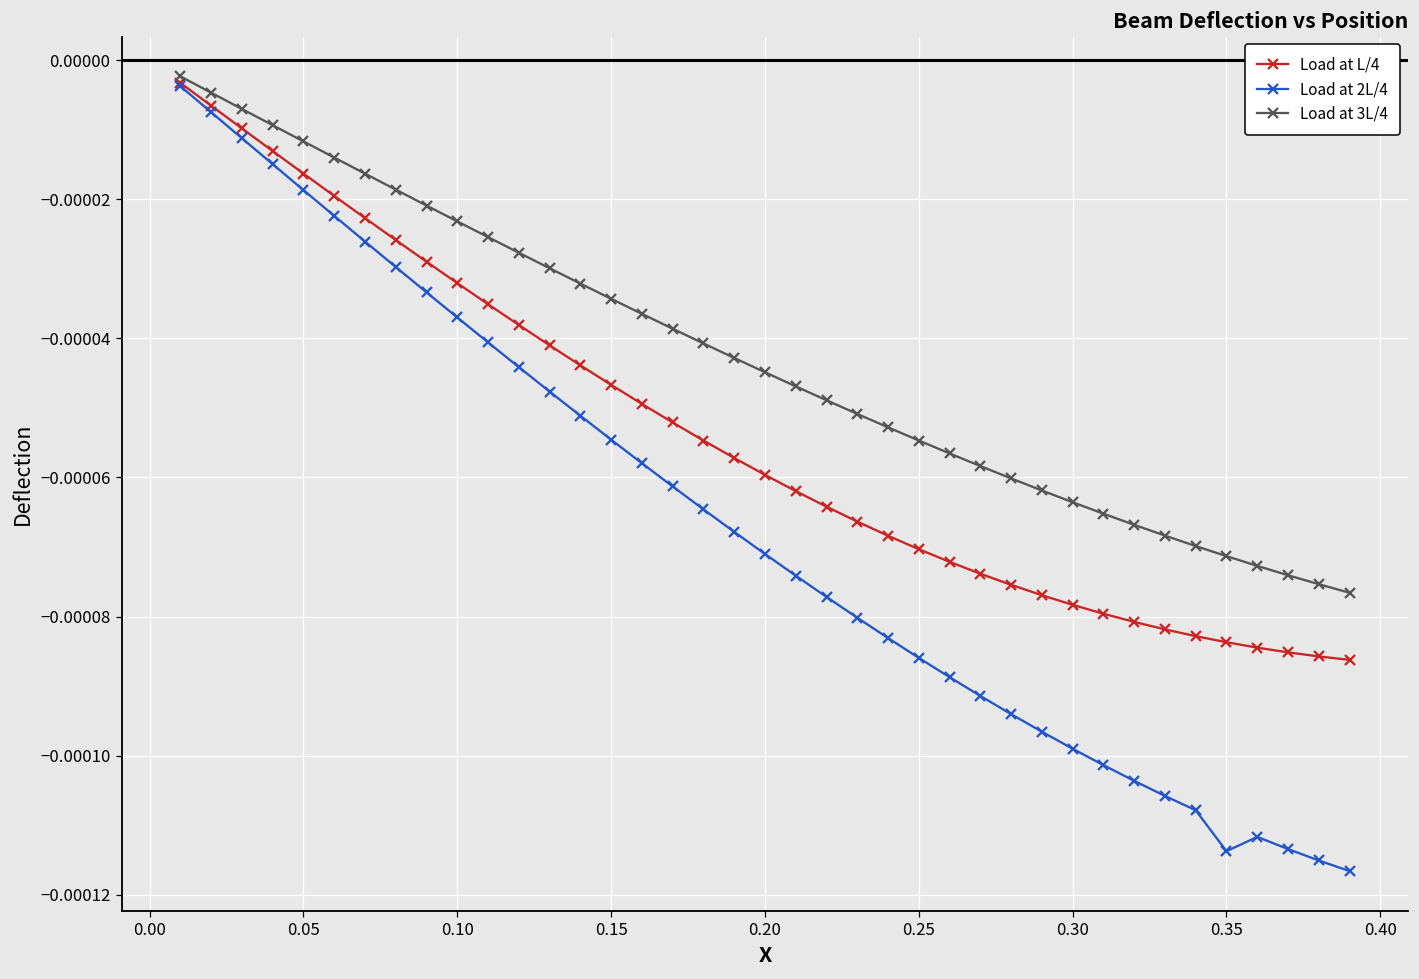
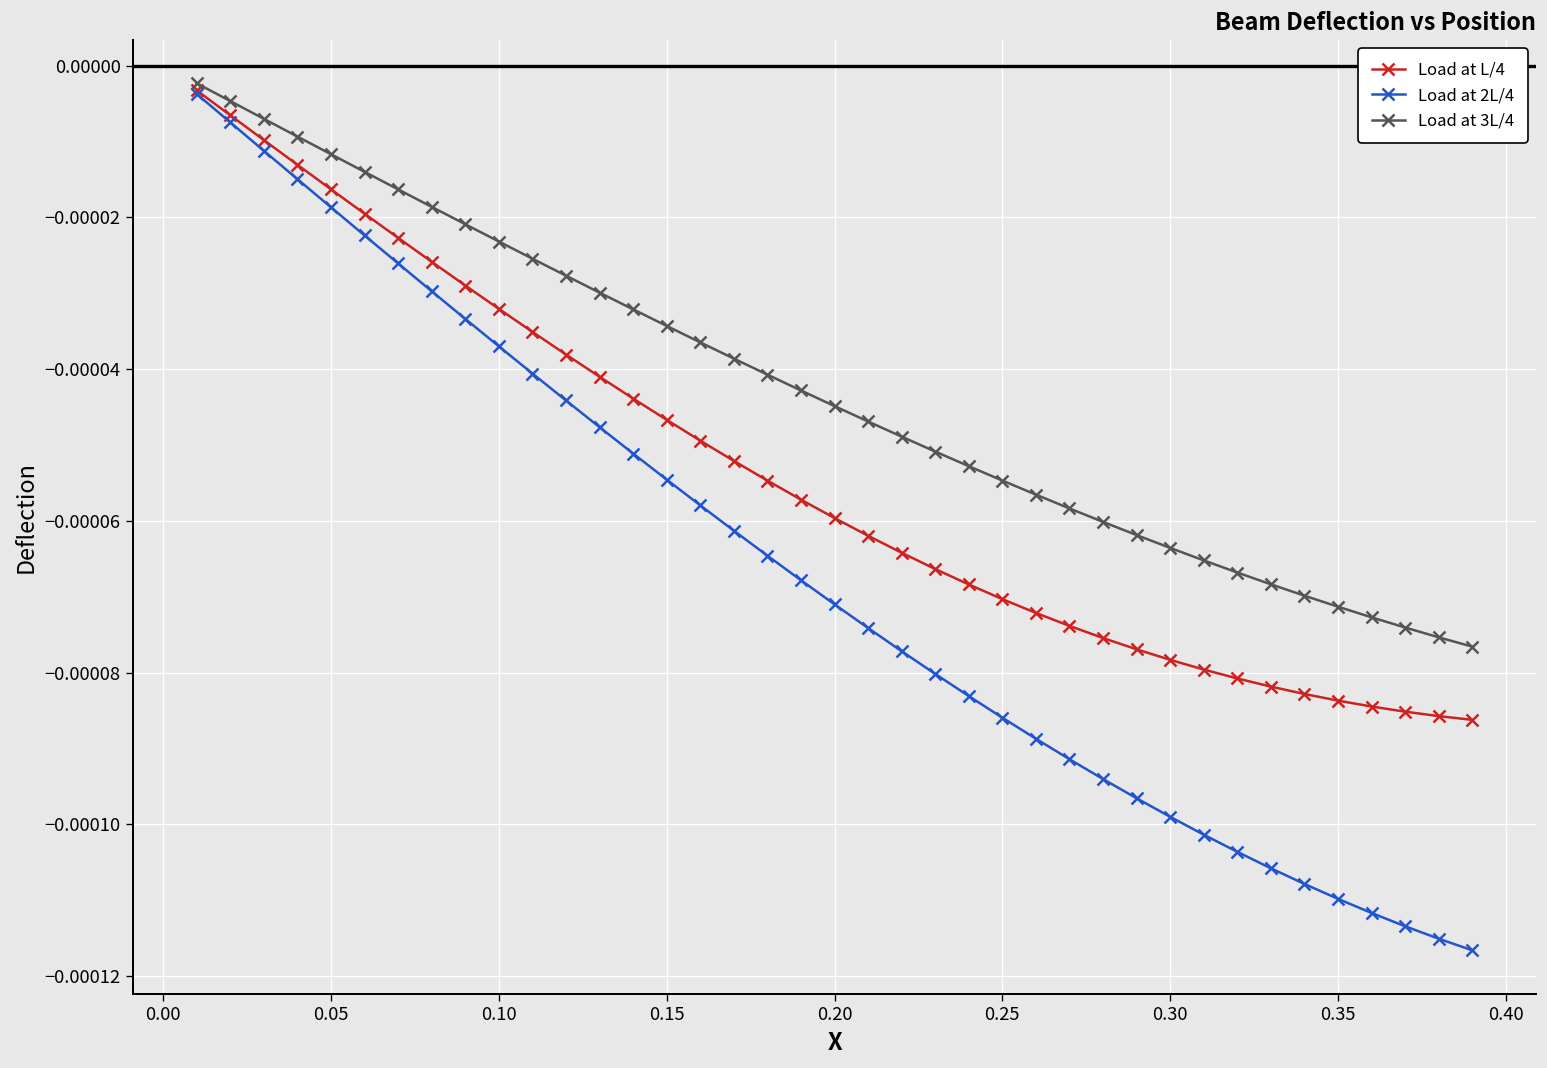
Load at 2L/4, 0.35: -0.000114 -> -0.000110
